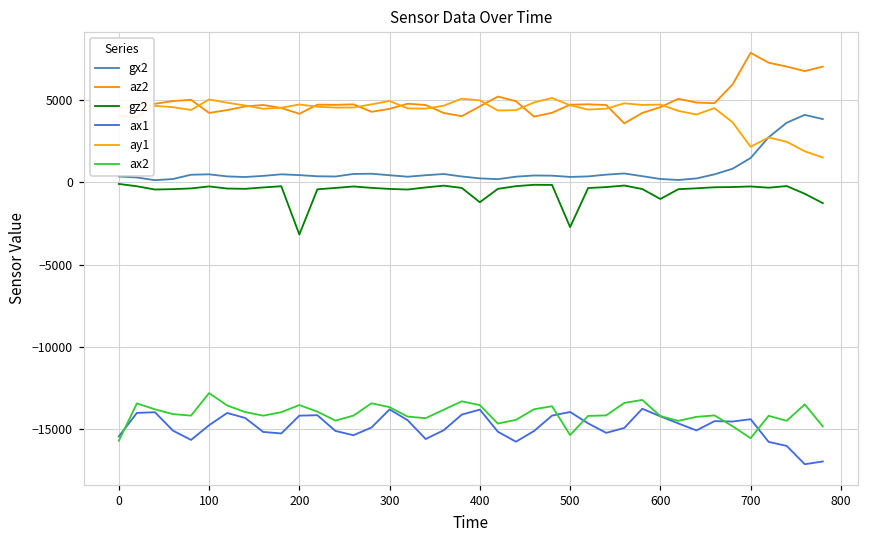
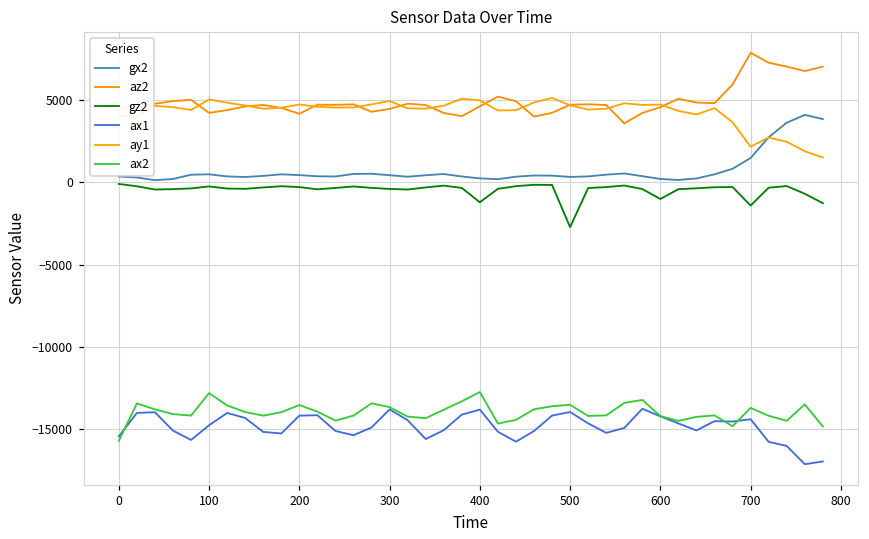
gz2, 200: -3200 -> -300
ax2, 400: -13500 -> -12700
ax2, 500: -15300 -> -13500
gz2, 700: -200 -> -1400
ax2, 700: -15500 -> -13700
